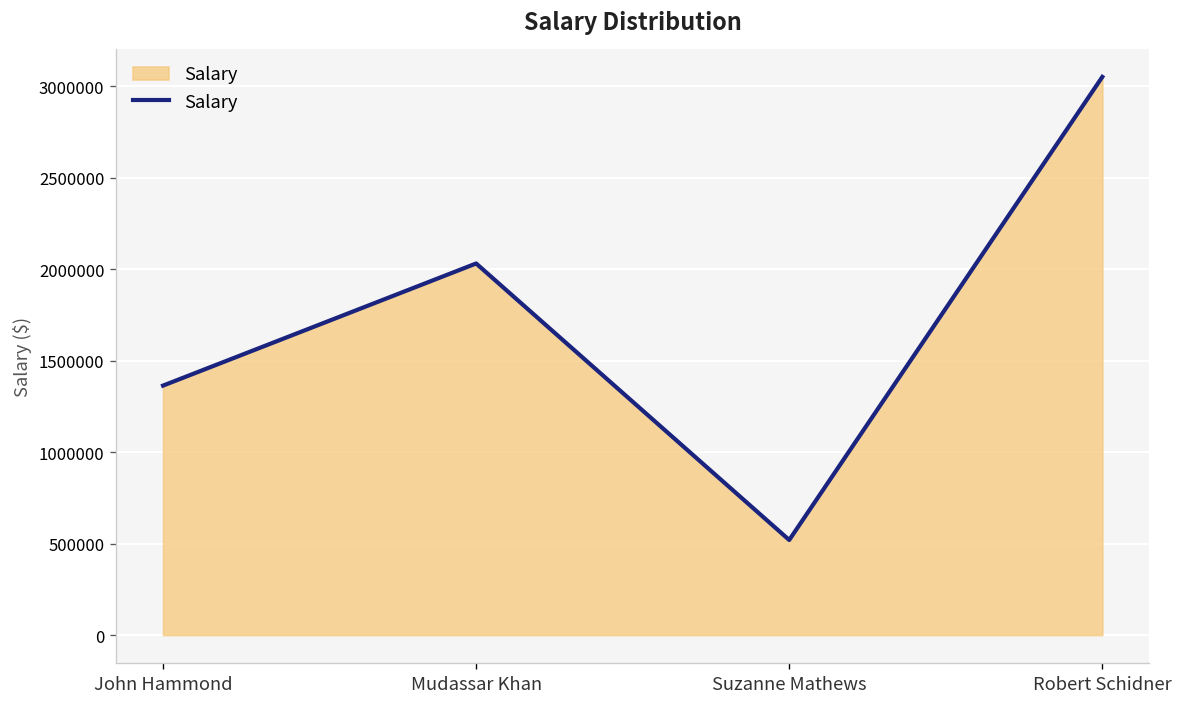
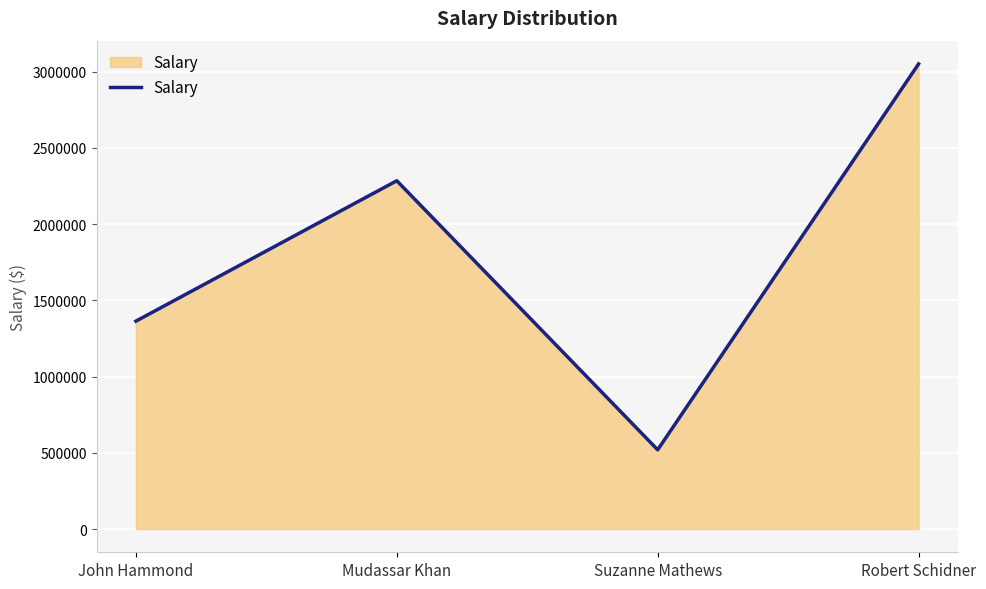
Mudassar Khan: 2030000 -> 2280000
